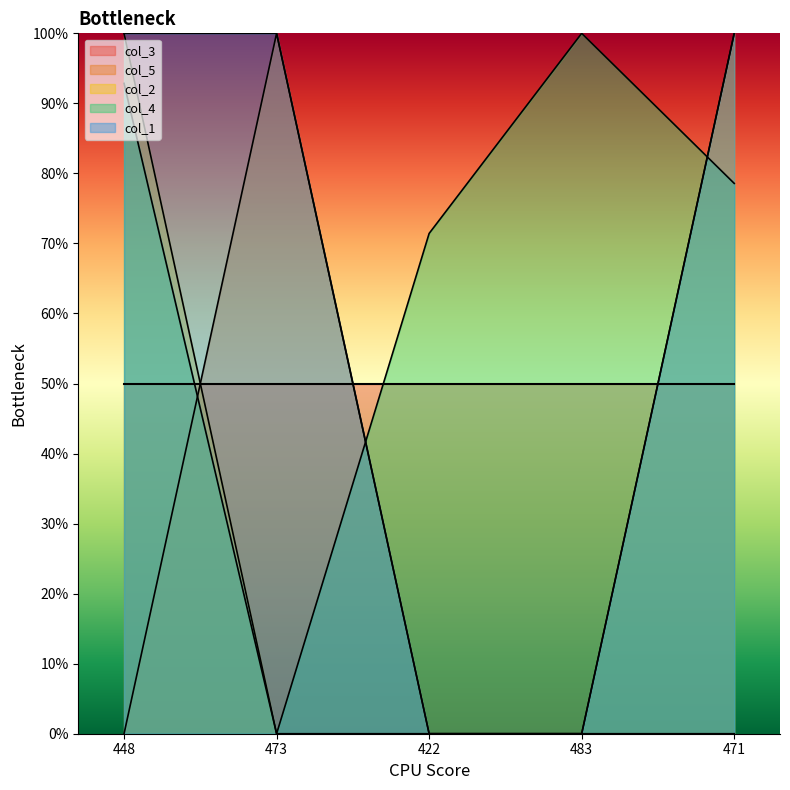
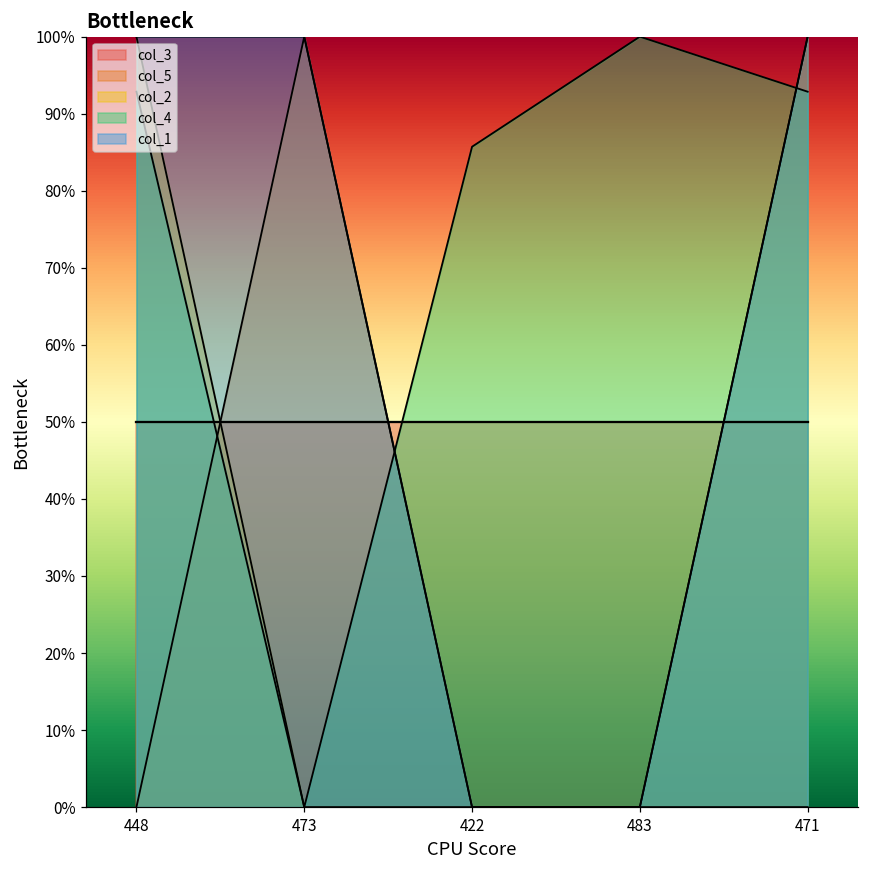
col_4, 422: 71% -> 86%
col_4, 471: 79% -> 93%
